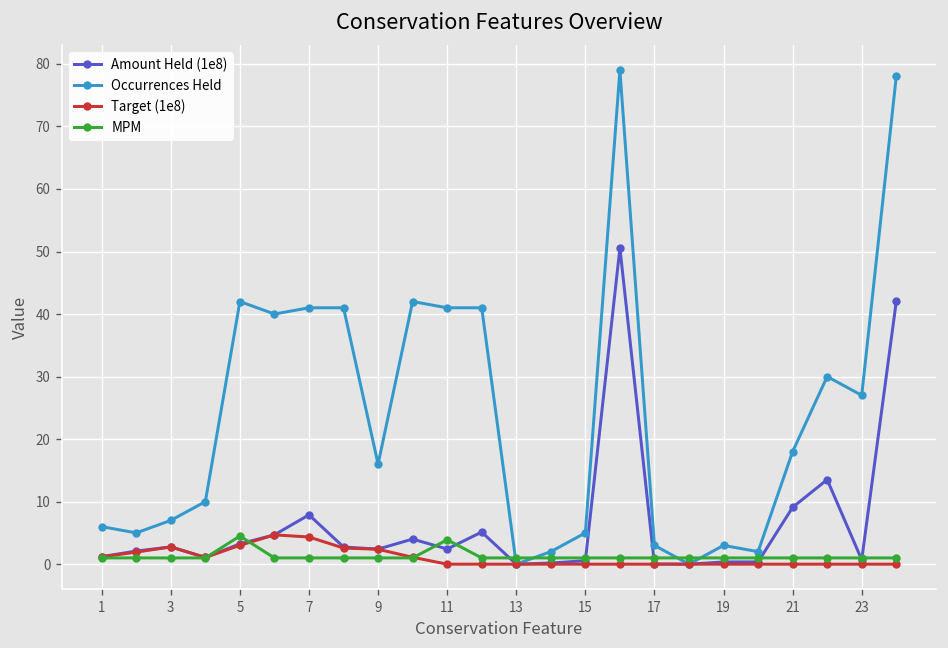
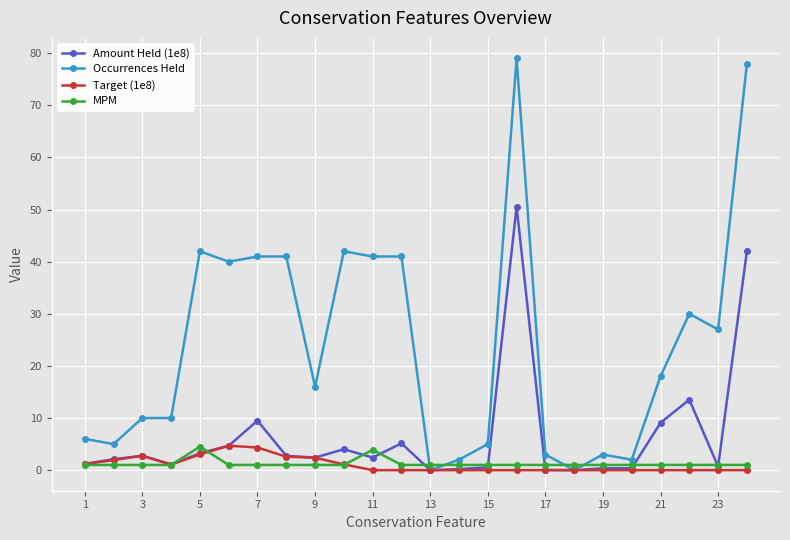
Occurrences Held, 3: 7 -> 10
Amount Held (1e8), 7: 8 -> 9
